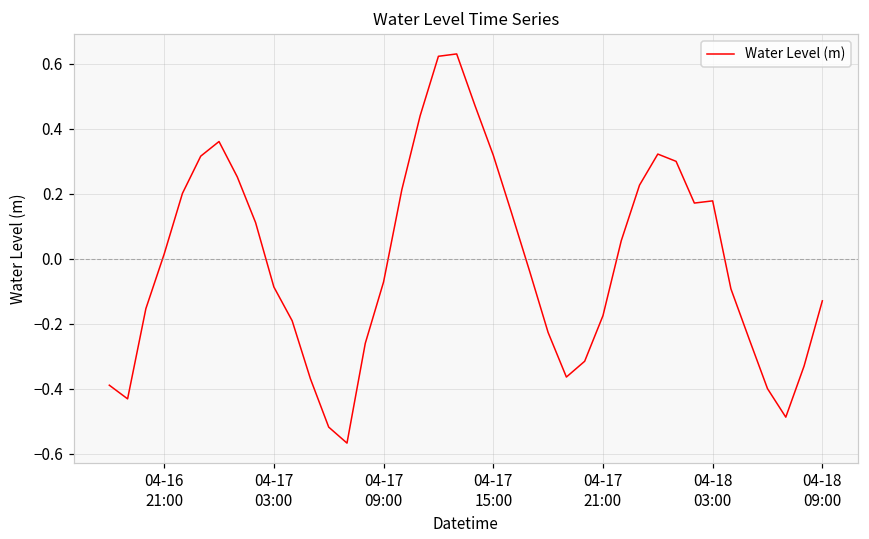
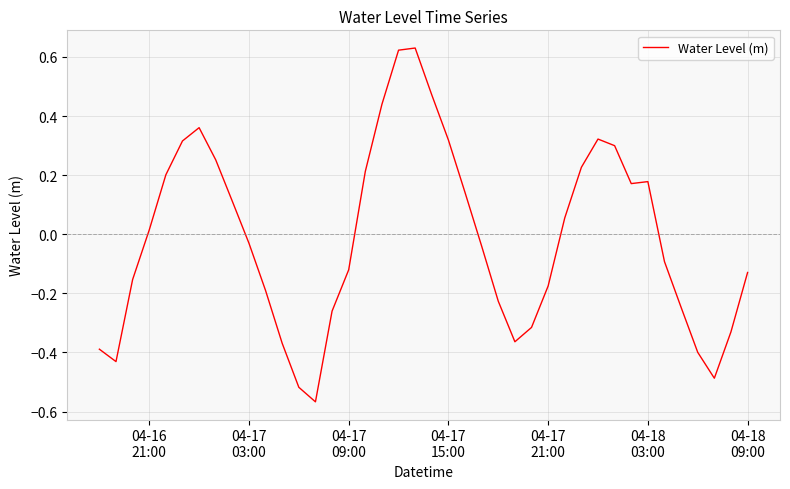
04-17 03:00: -0.09 -> -0.03
04-17 09:00: -0.07 -> -0.12
